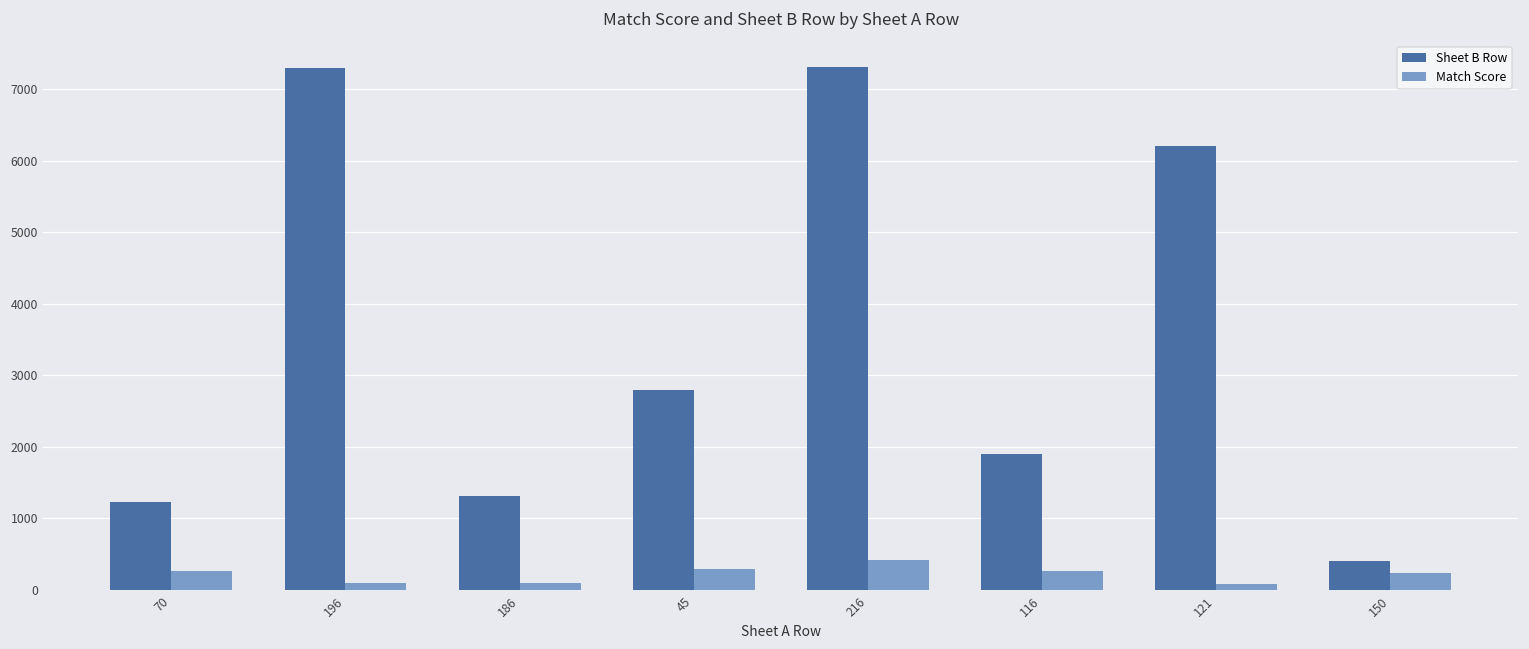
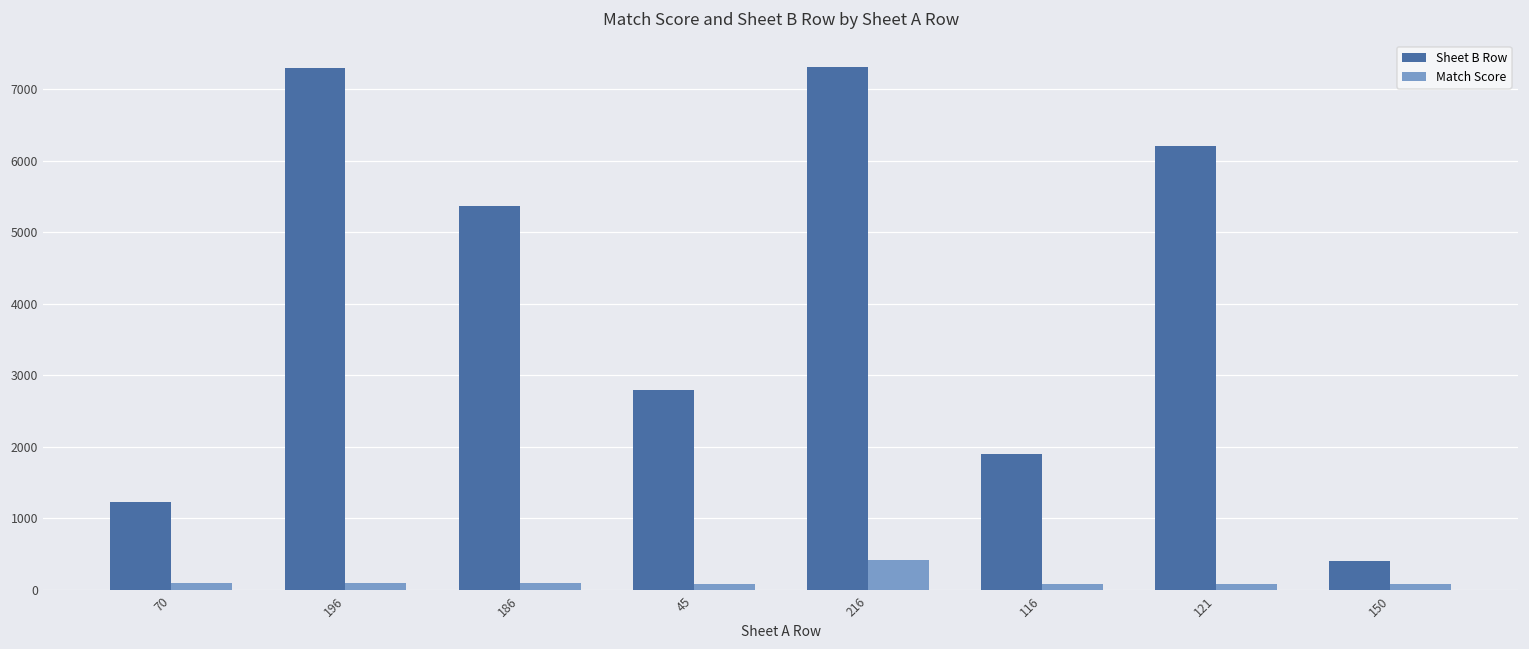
Match Score, 70: 300 -> 100
Sheet B Row, 186: 1300 -> 5400
Match Score, 45: 300 -> 100
Match Score, 116: 300 -> 100
Match Score, 150: 200 -> 100
